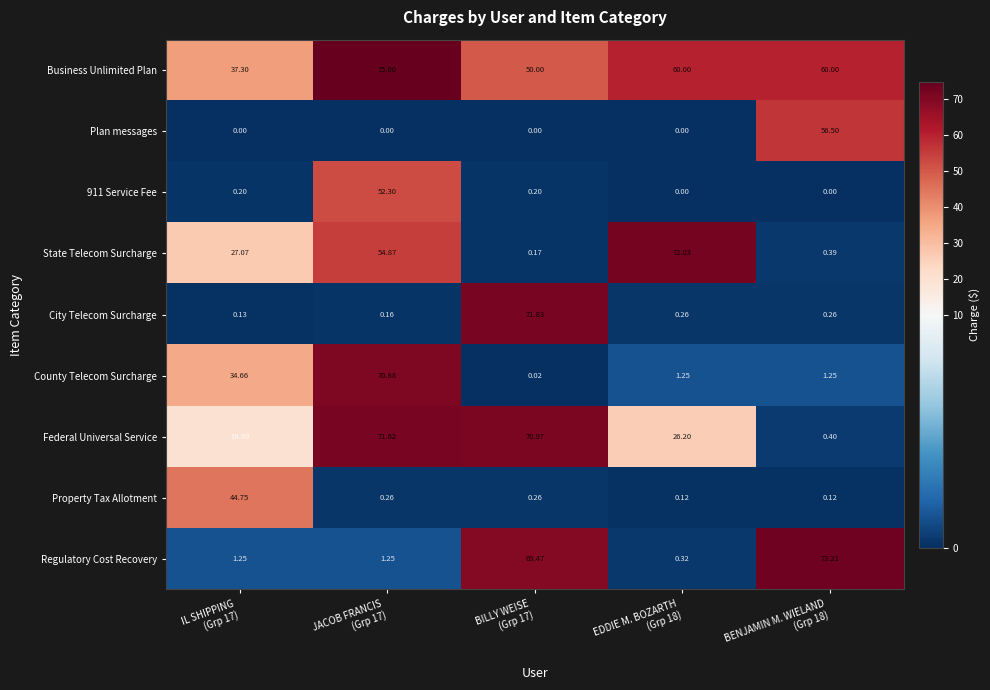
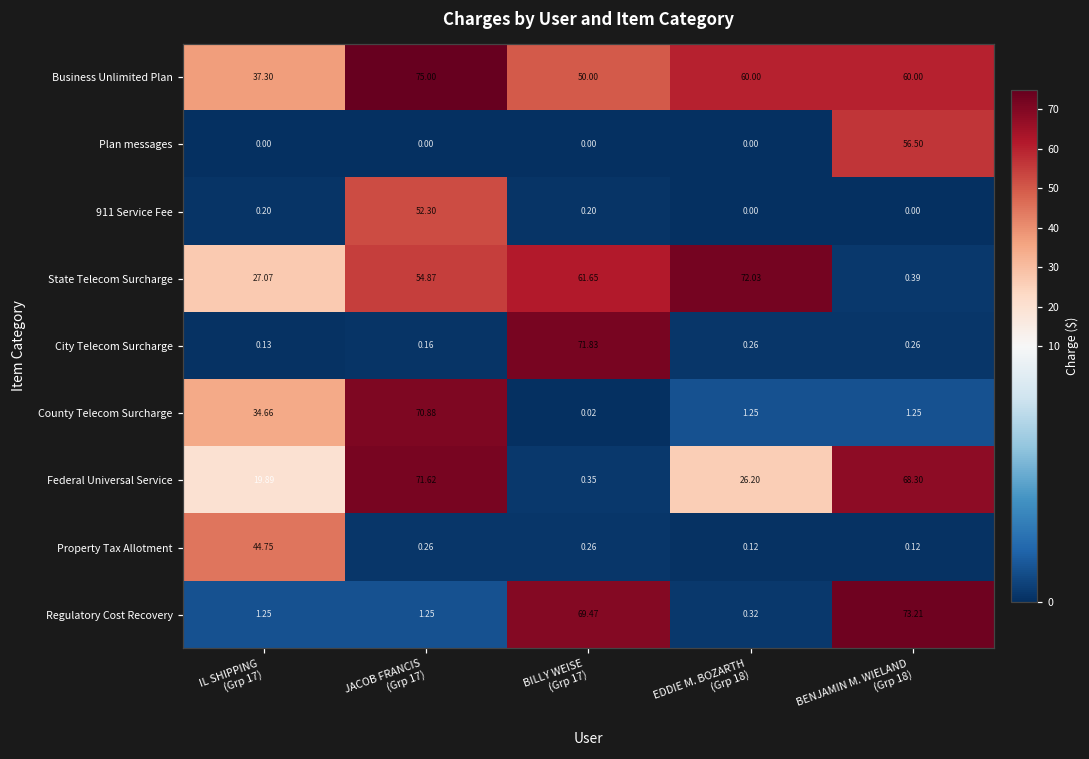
State Telecom Surcharge, BILLY WEISE (Grp 17): 0.17 -> 61.65
Federal Universal Service, BILLY WEISE (Grp 17): 70.97 -> 0.35
Federal Universal Service, BENJAMIN M. WIELAND (Grp 18): 0.40 -> 68.30
